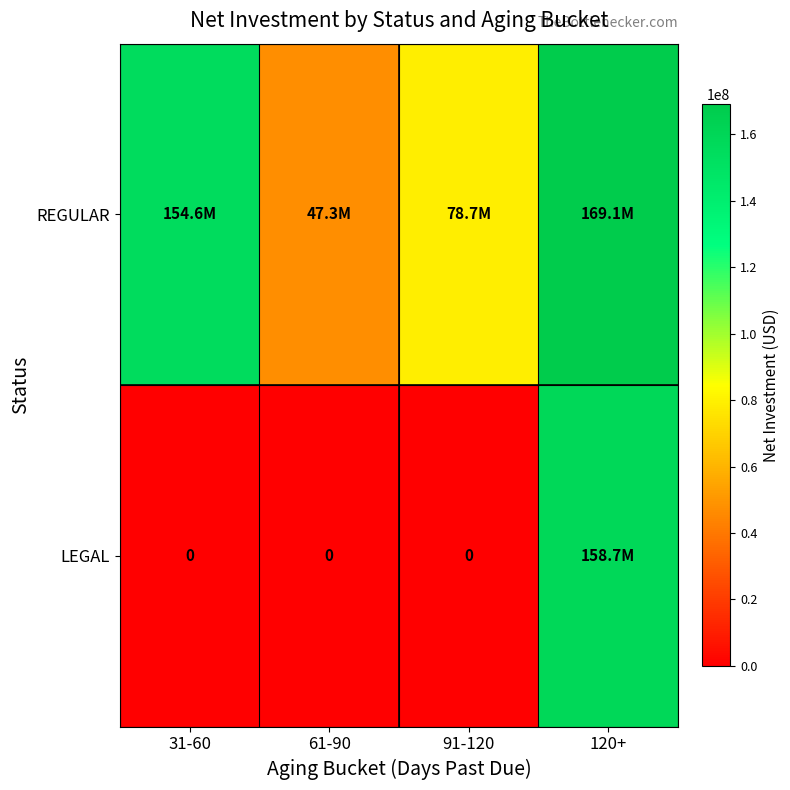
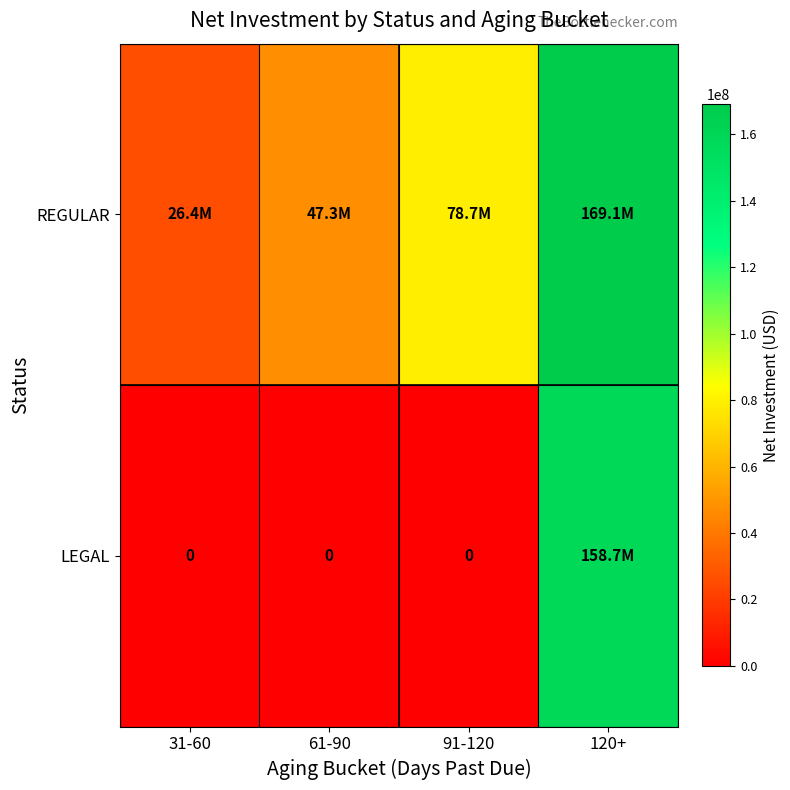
REGULAR, 31-60: 154.6M -> 26.4M
